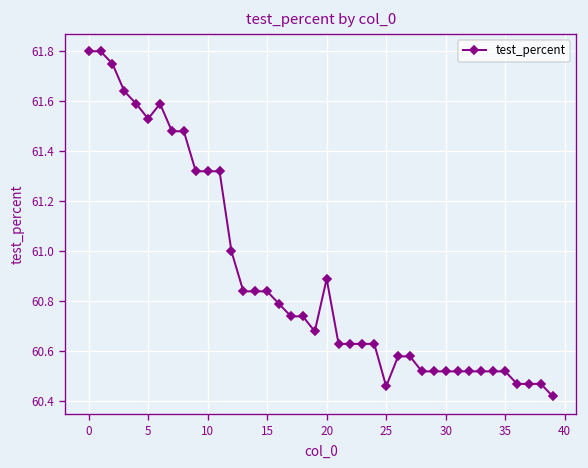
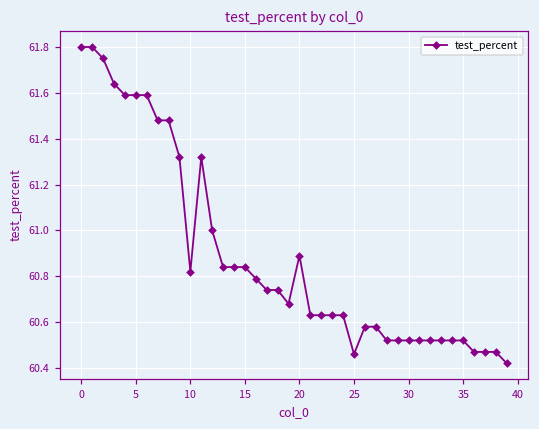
5: 61.53 -> 61.59
10: 61.32 -> 60.82
